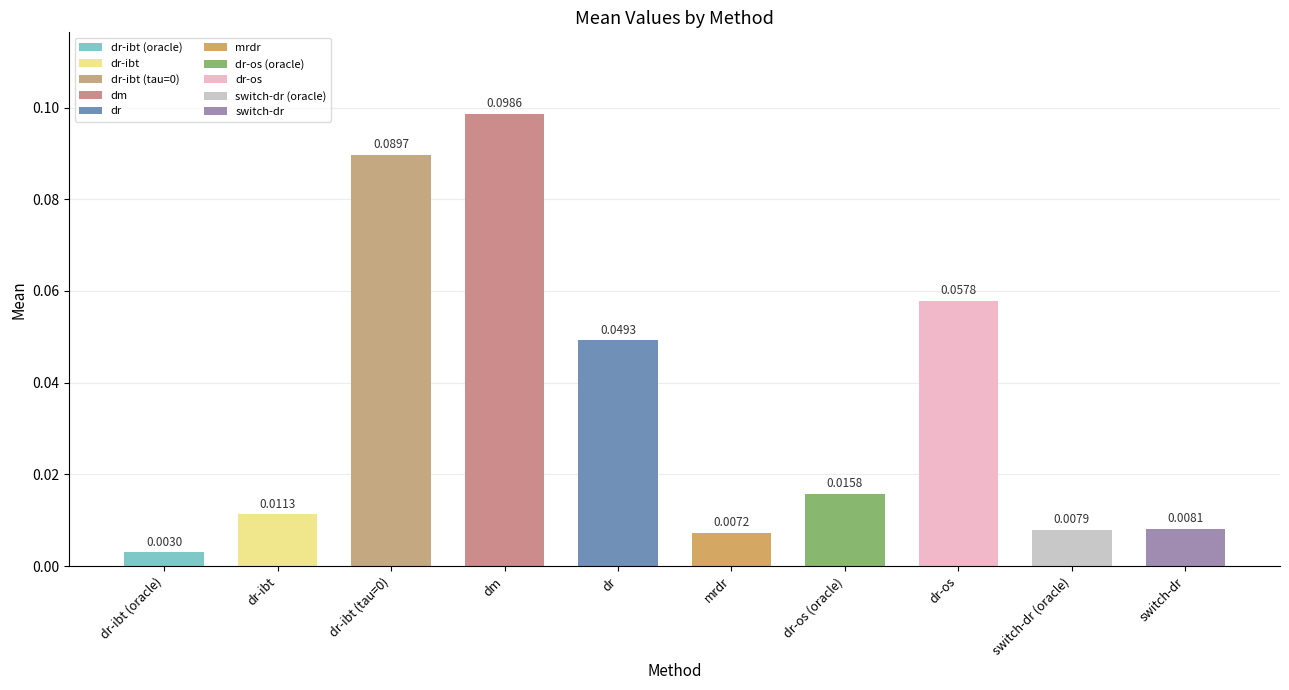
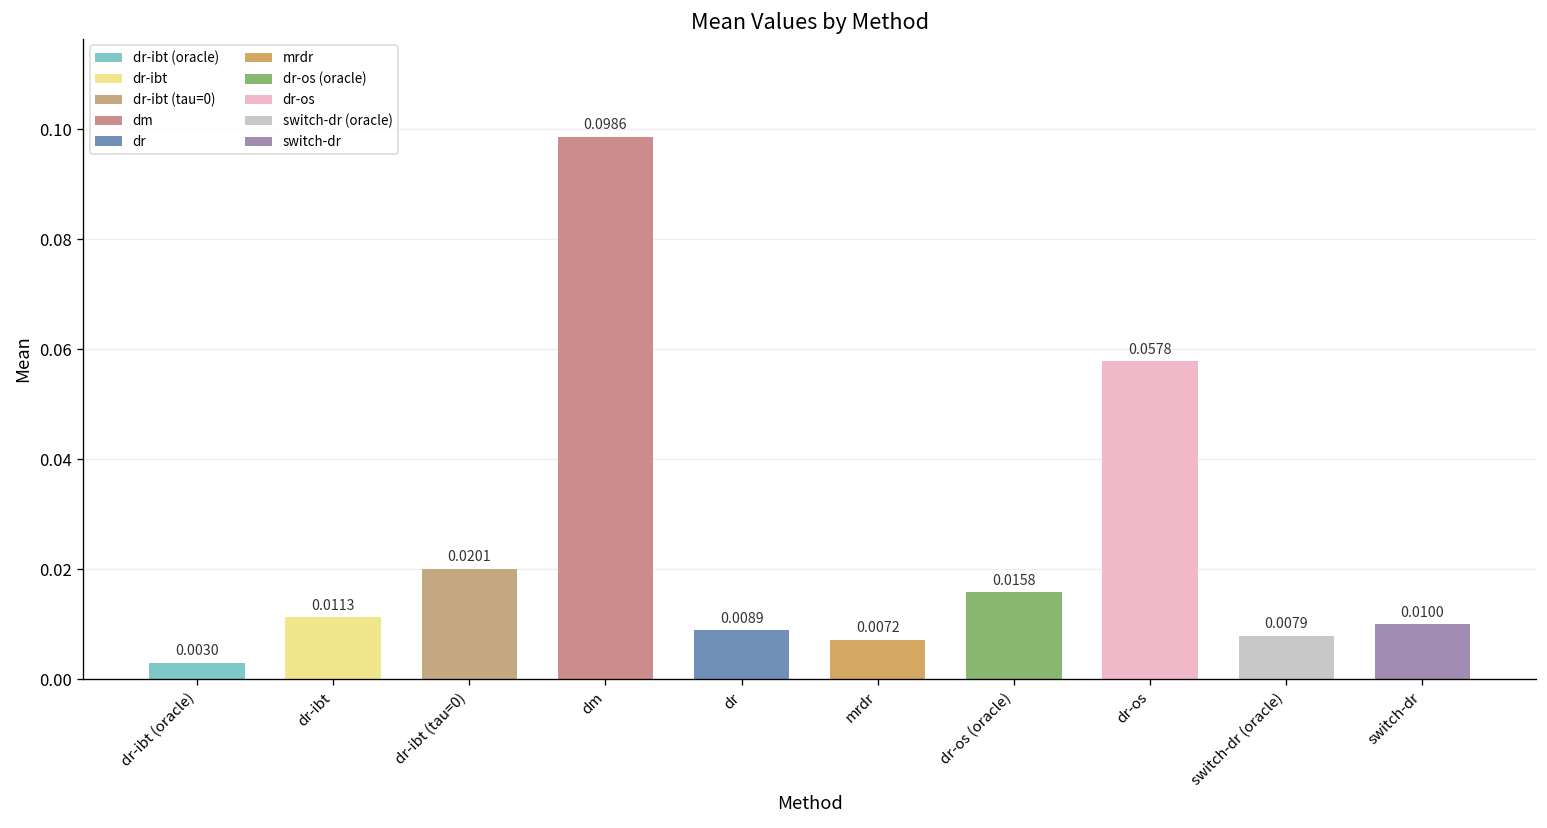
dr-ibt (tau=0): 0.0897 -> 0.0201
dr: 0.0493 -> 0.0089
switch-dr: 0.0081 -> 0.0100
